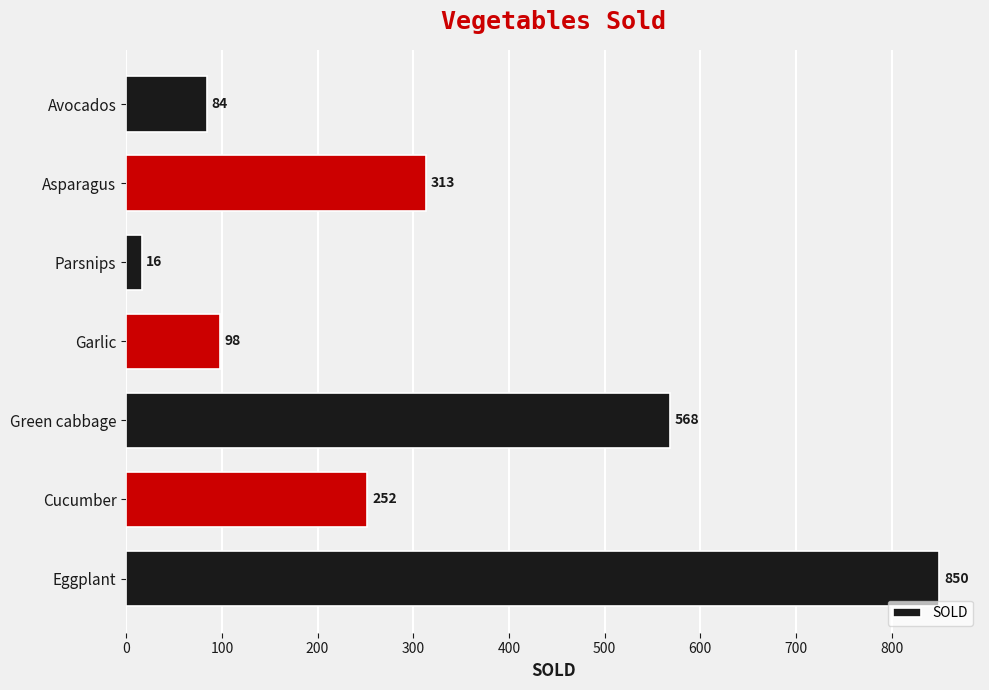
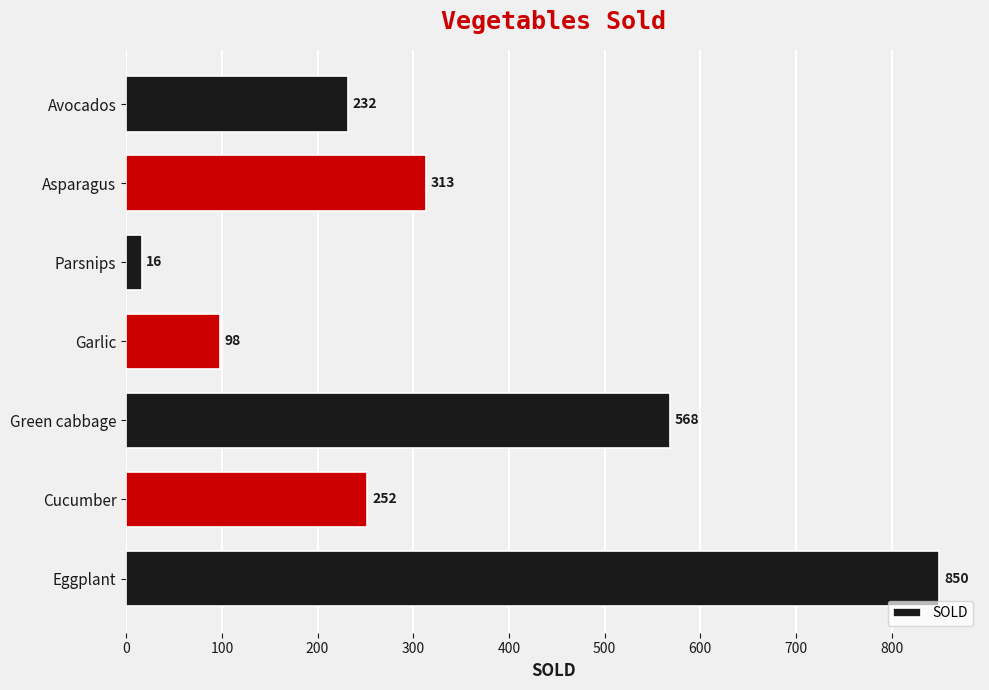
Avocados: 84 -> 232
